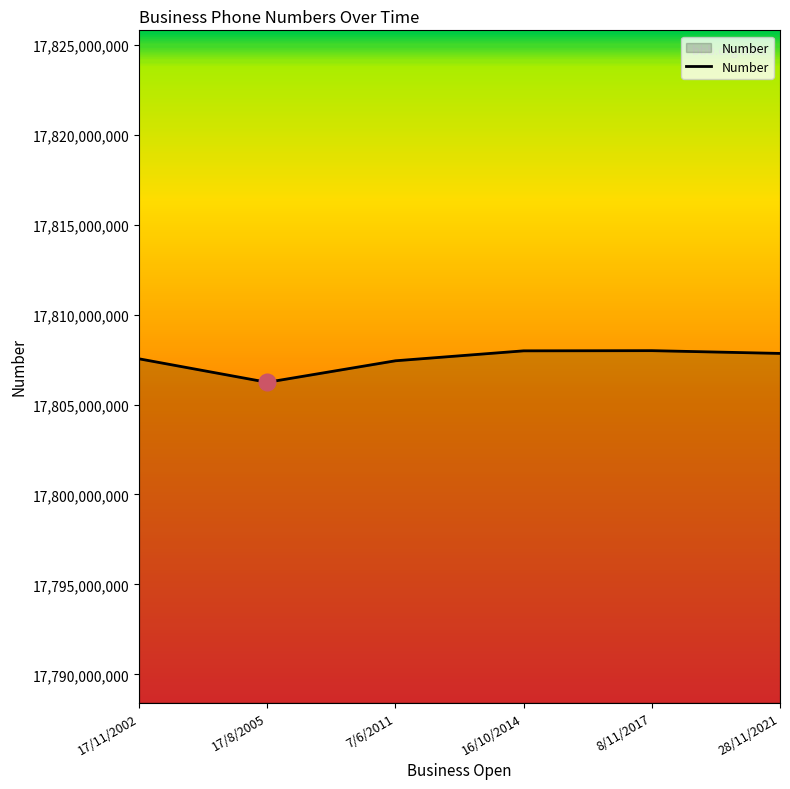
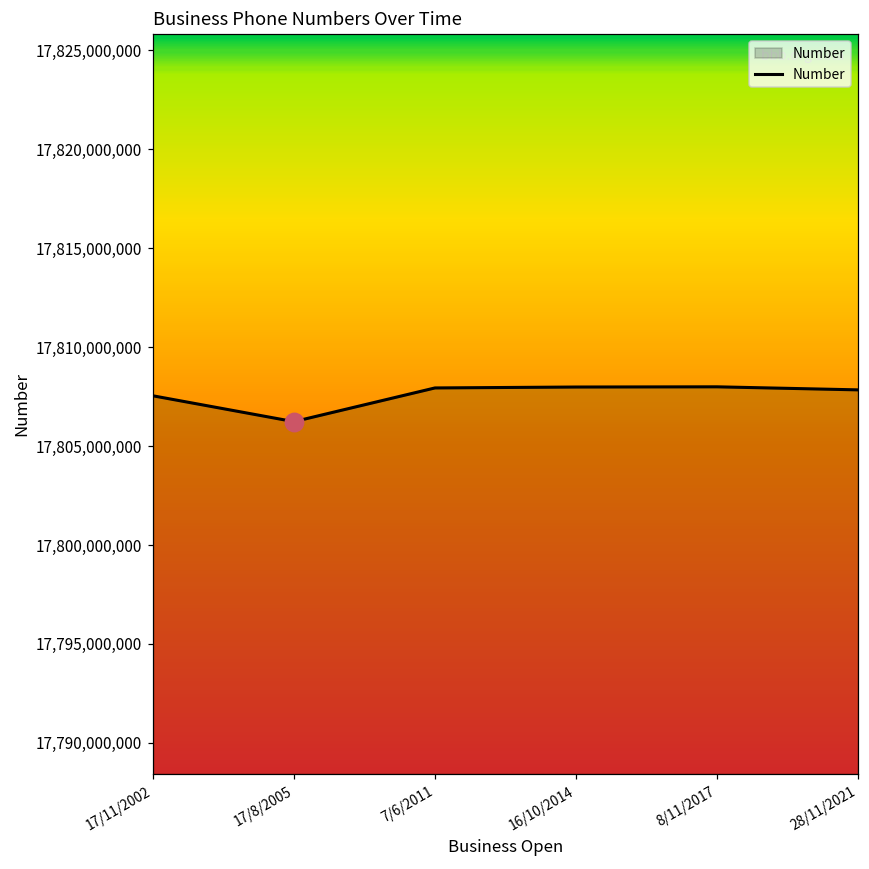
Number, 7/6/2011: 17,807,400,000 -> 17,807,900,000
